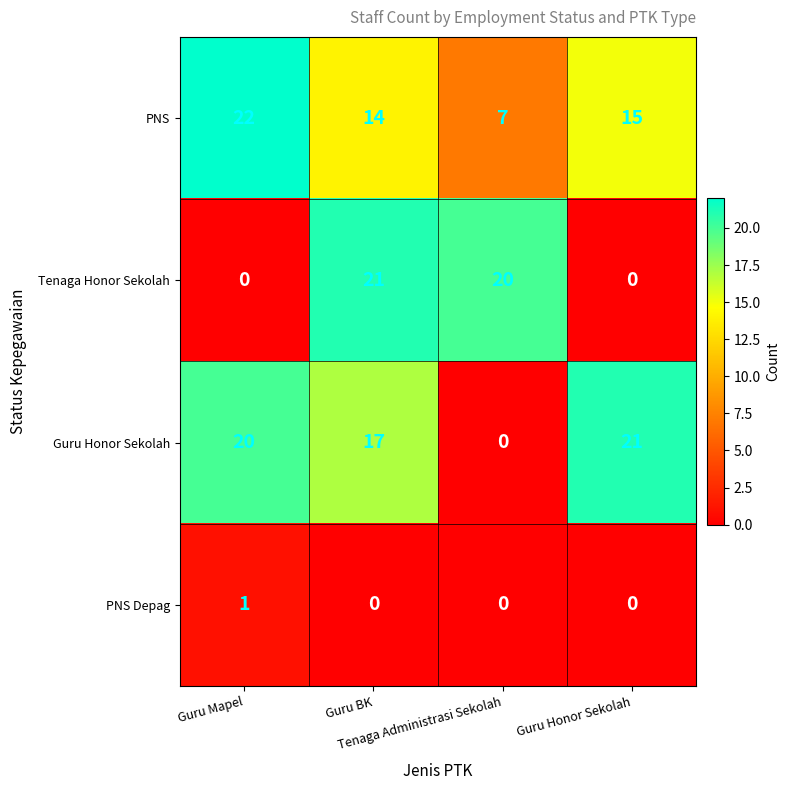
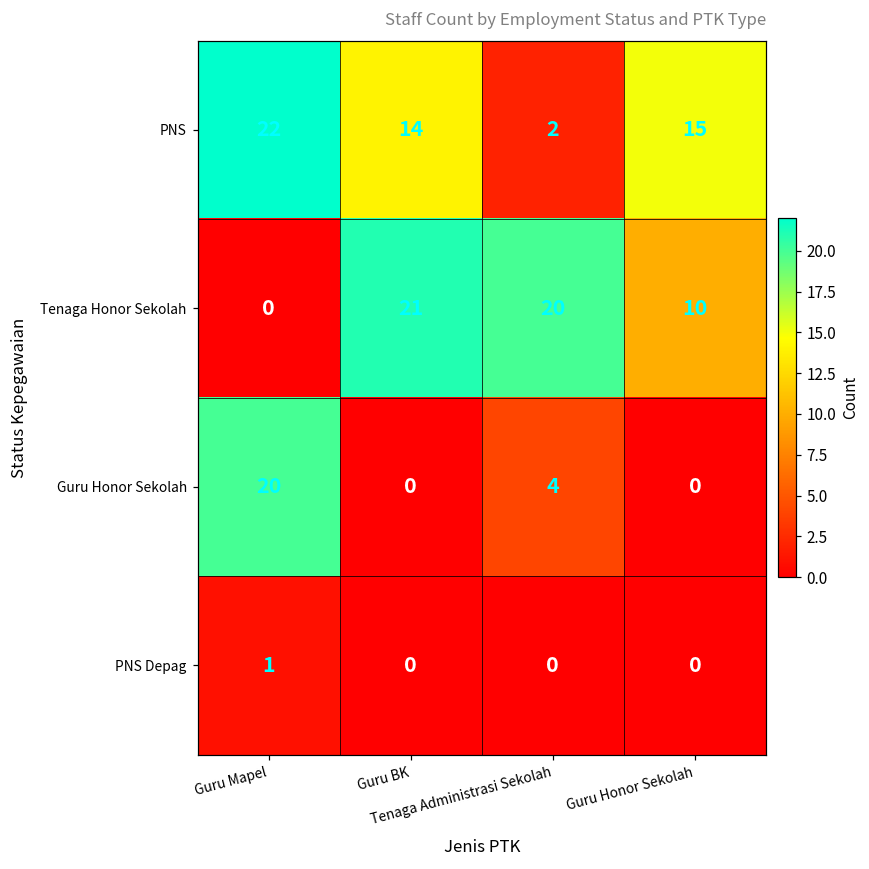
PNS, Tenaga Administrasi Sekolah: 7 -> 2
Tenaga Honor Sekolah, Guru Honor Sekolah: 0 -> 10
Guru Honor Sekolah, Guru BK: 17 -> 0
Guru Honor Sekolah, Tenaga Administrasi Sekolah: 0 -> 4
Guru Honor Sekolah, Guru Honor Sekolah: 21 -> 0
